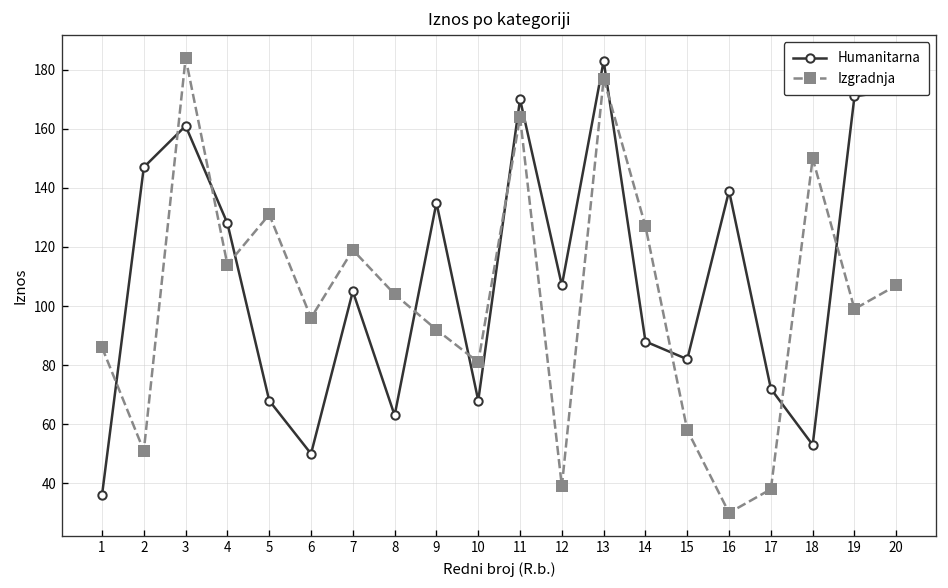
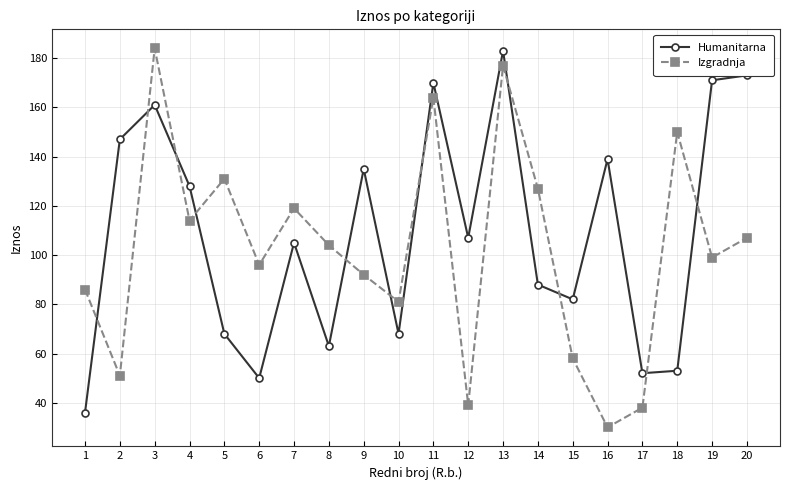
Humanitarna, 17: 72 -> 52
